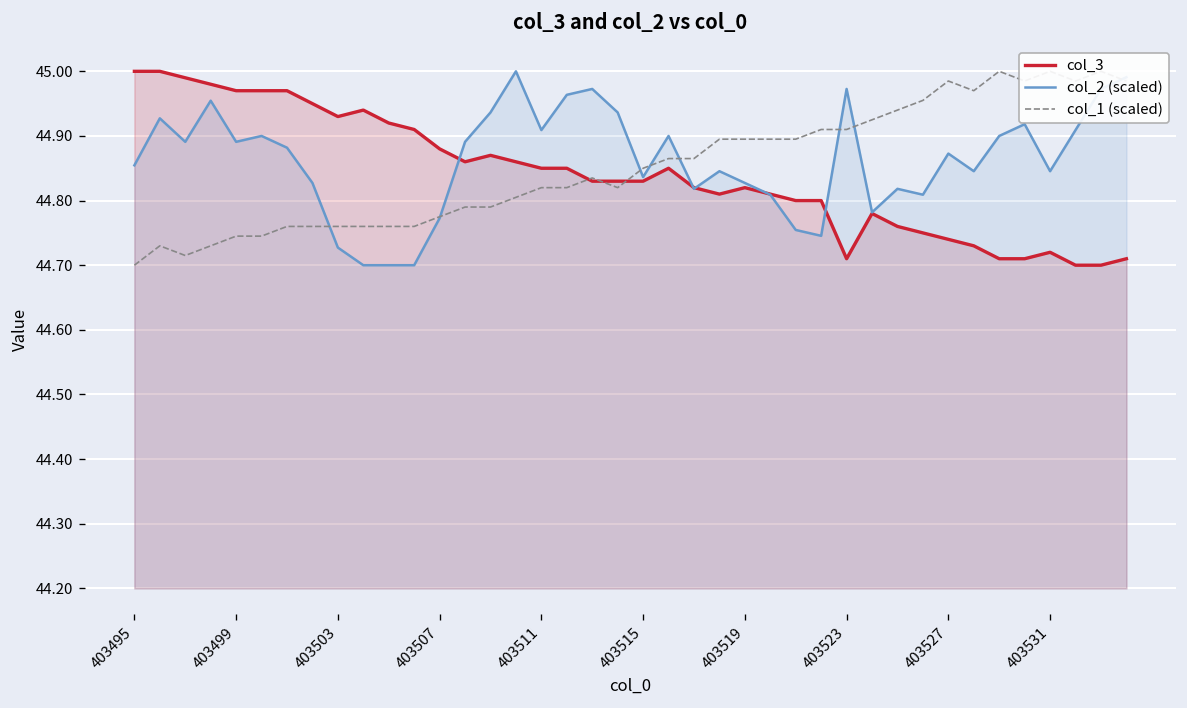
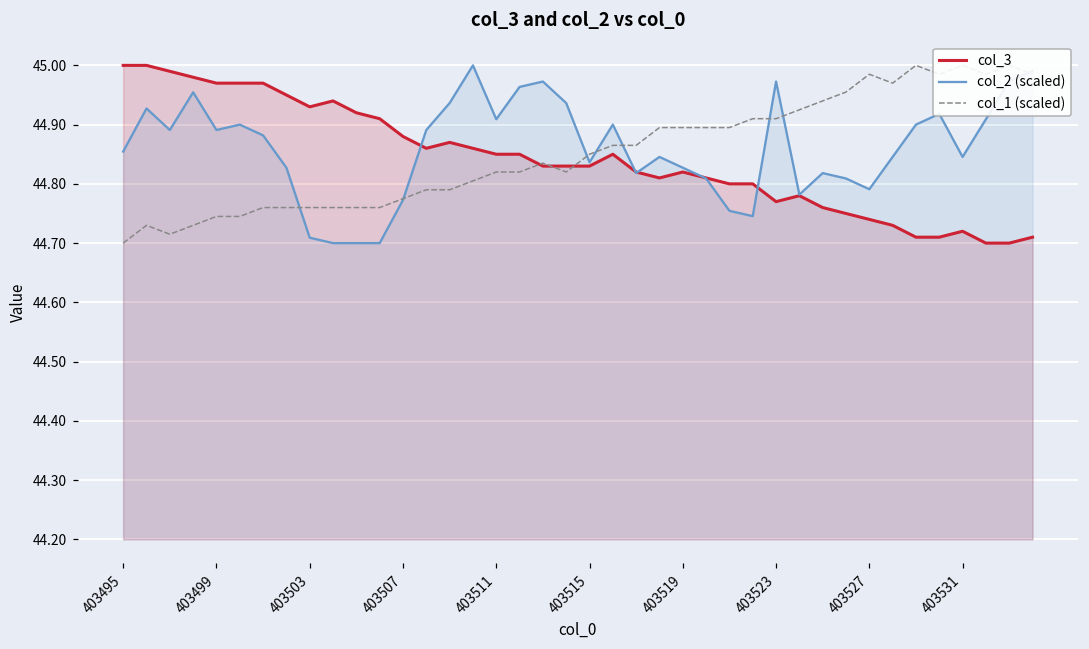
col_2 (scaled), 403503: 44.73 -> 44.71
col_3, 403523: 44.71 -> 44.77
col_2 (scaled), 403527: 44.87 -> 44.79
